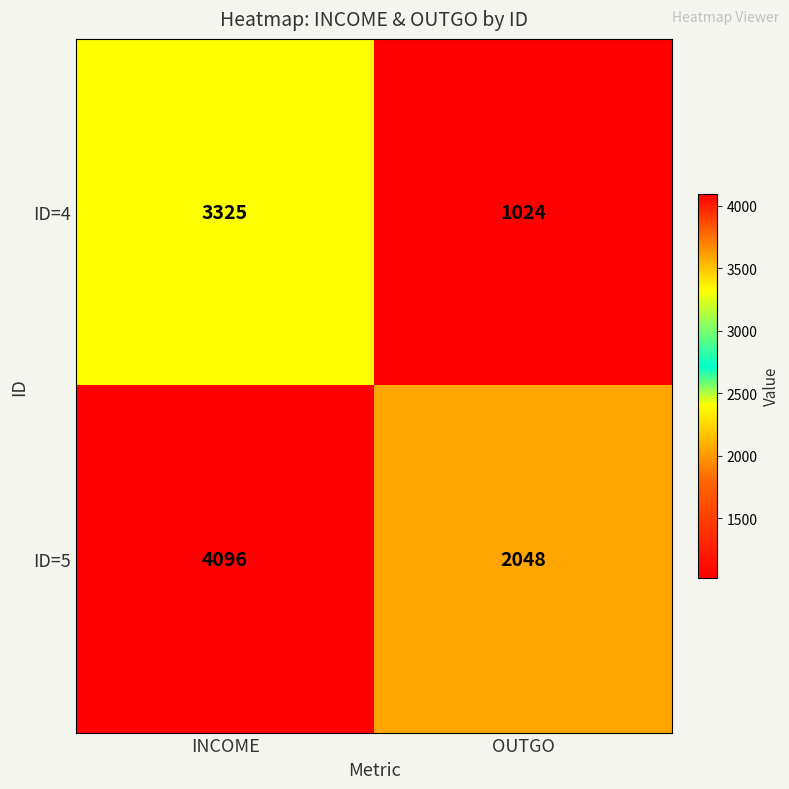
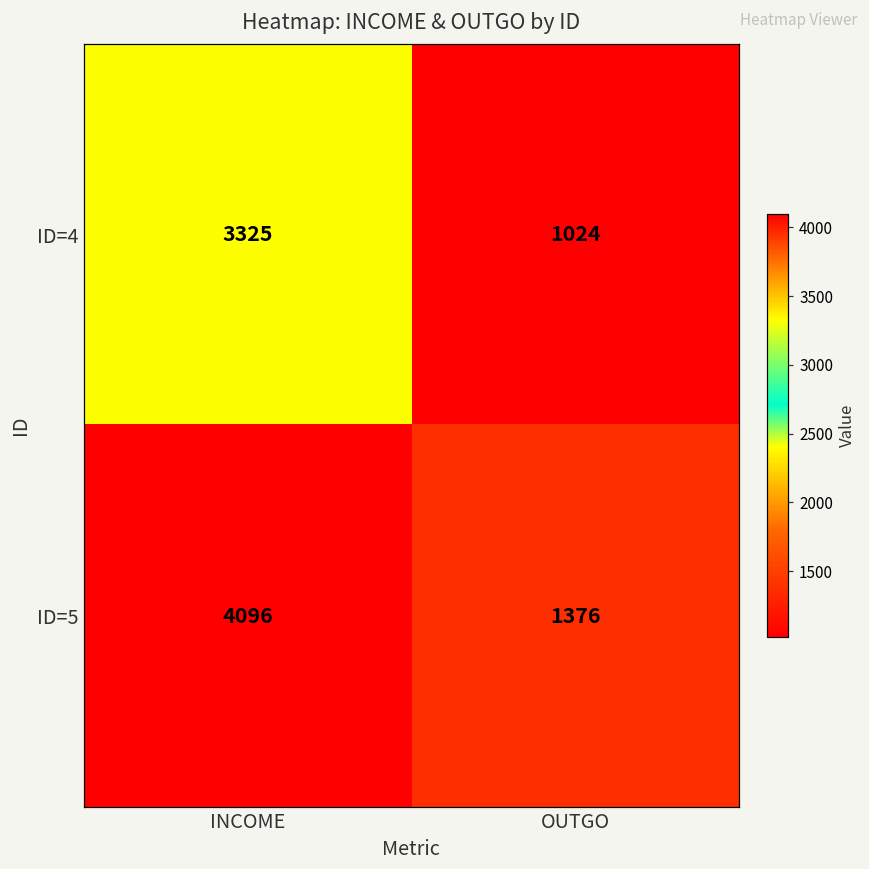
ID=5, OUTGO: 2048 -> 1376
